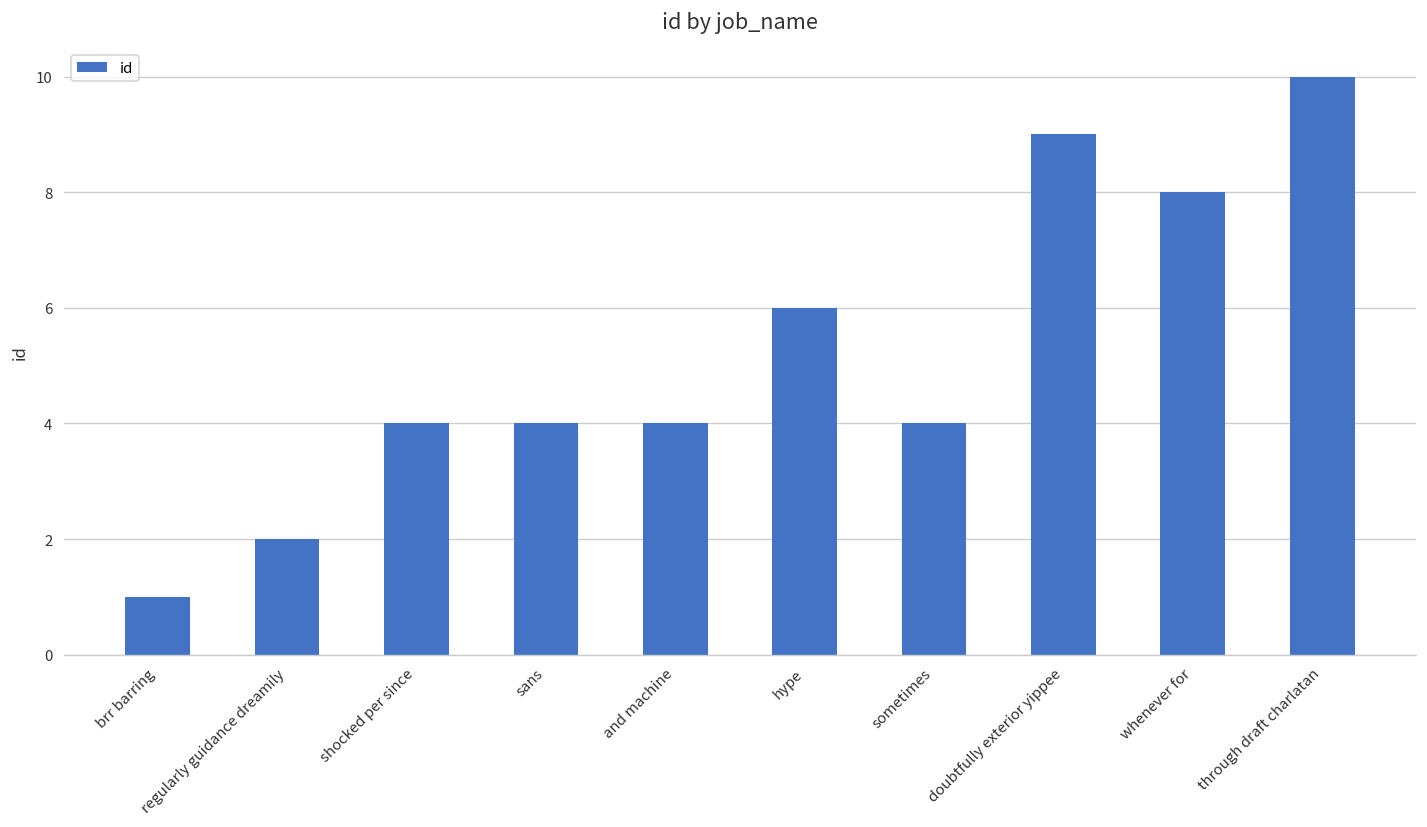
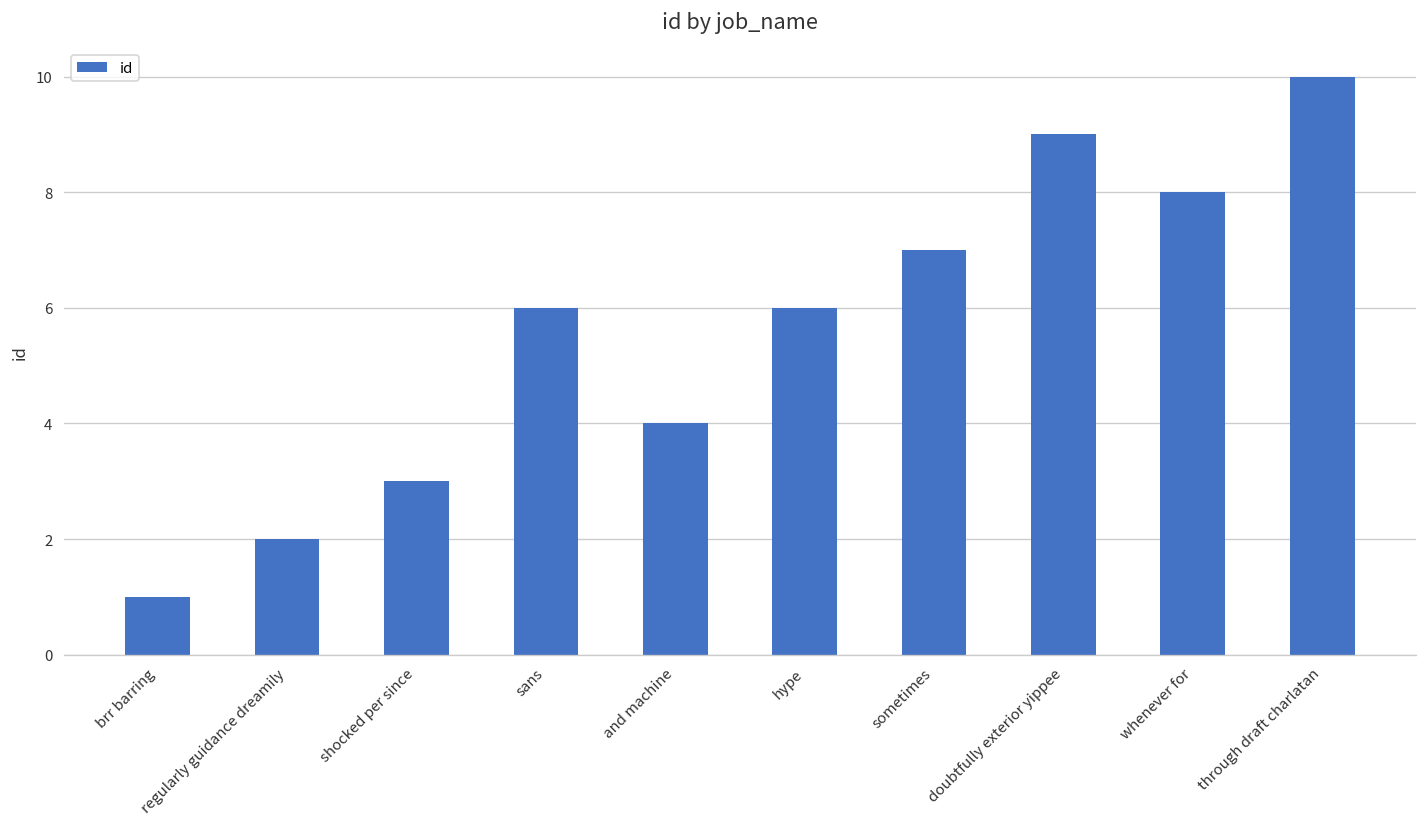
shocked per since: 4 -> 3
sans: 4 -> 6
sometimes: 4 -> 7
